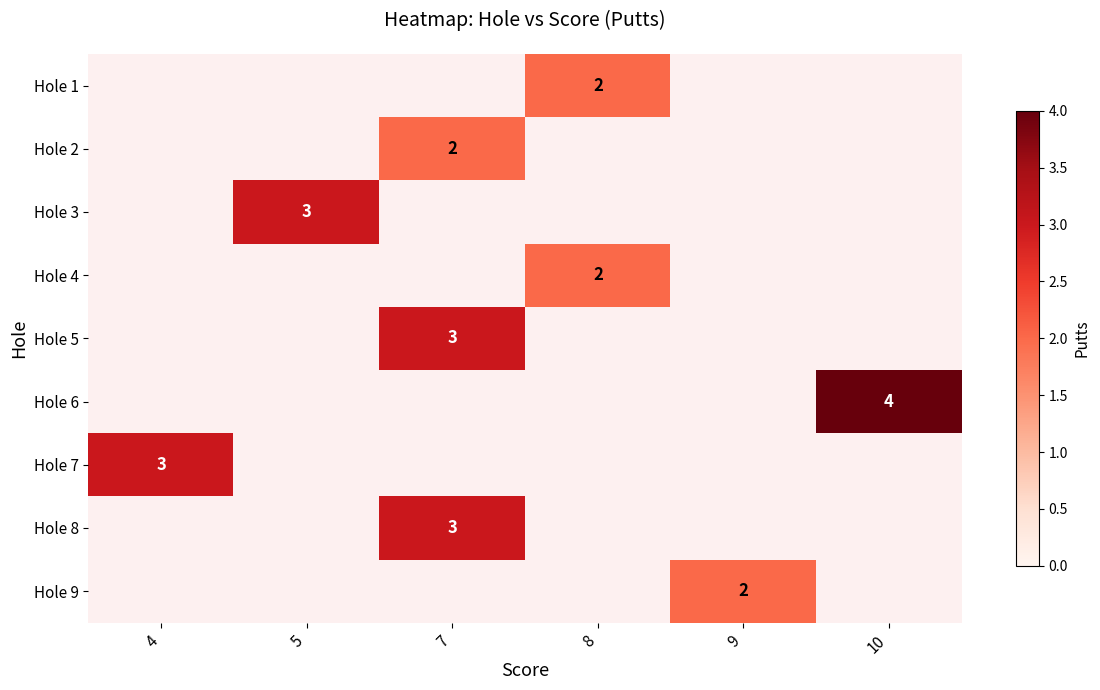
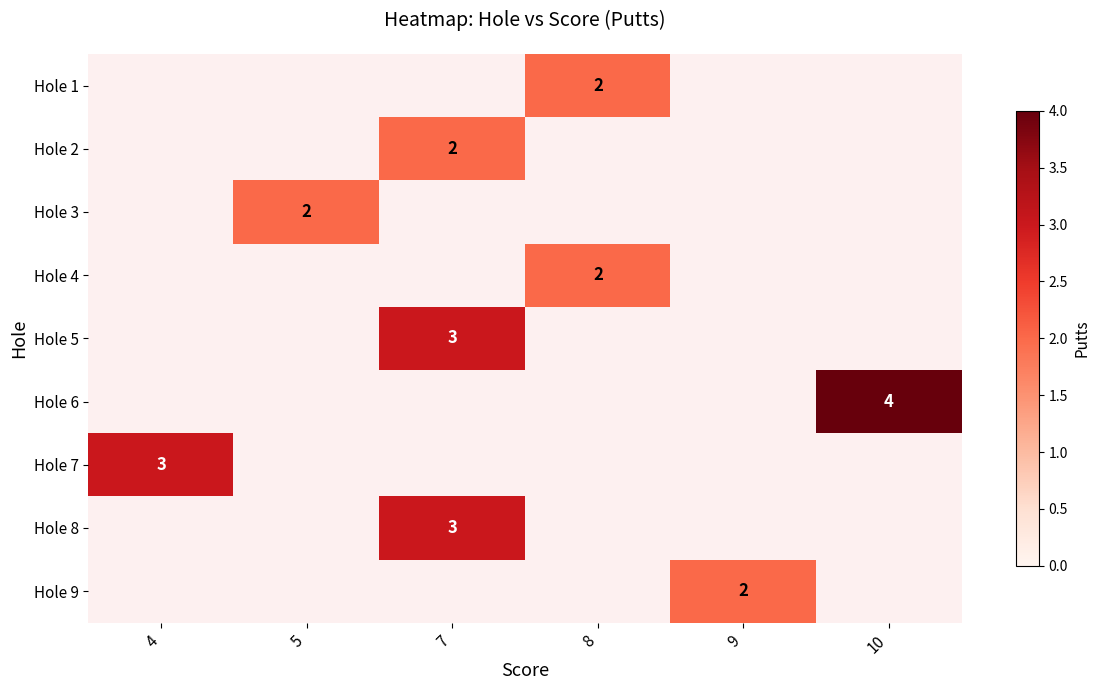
Hole 3, 5: 3 -> 2
